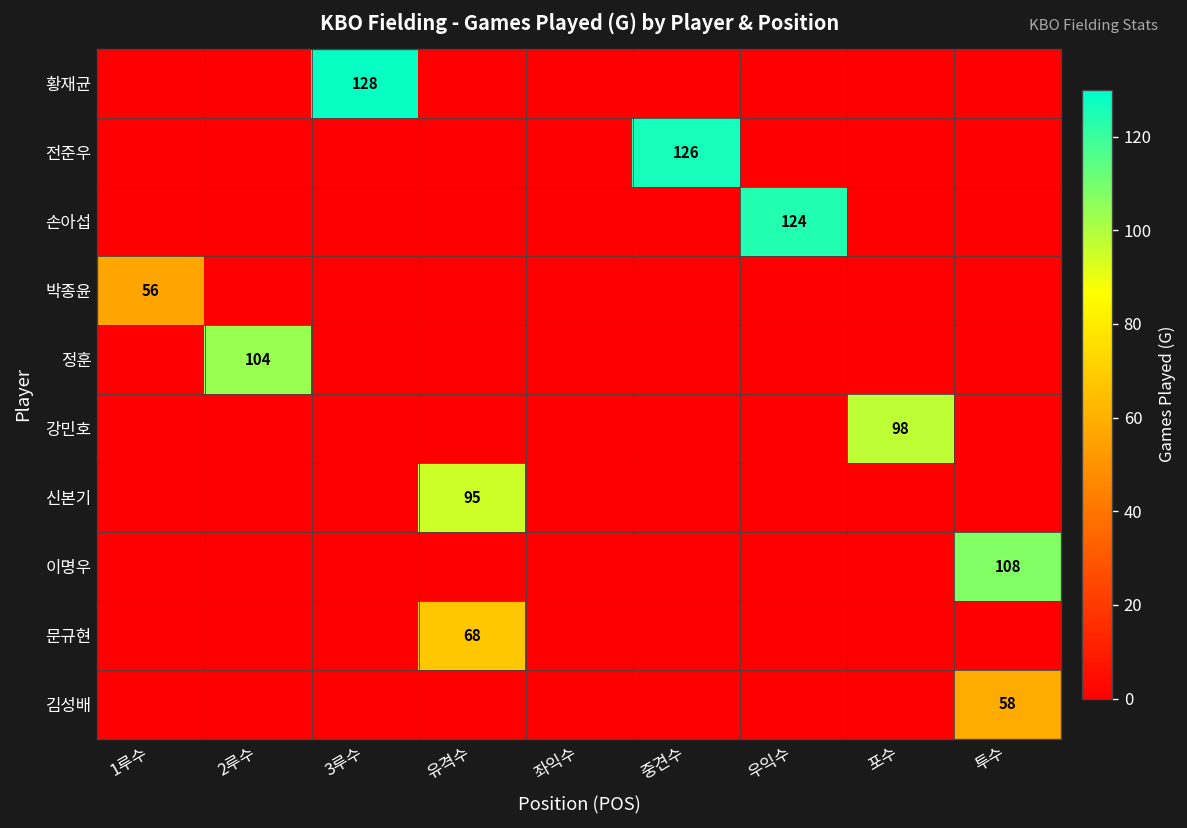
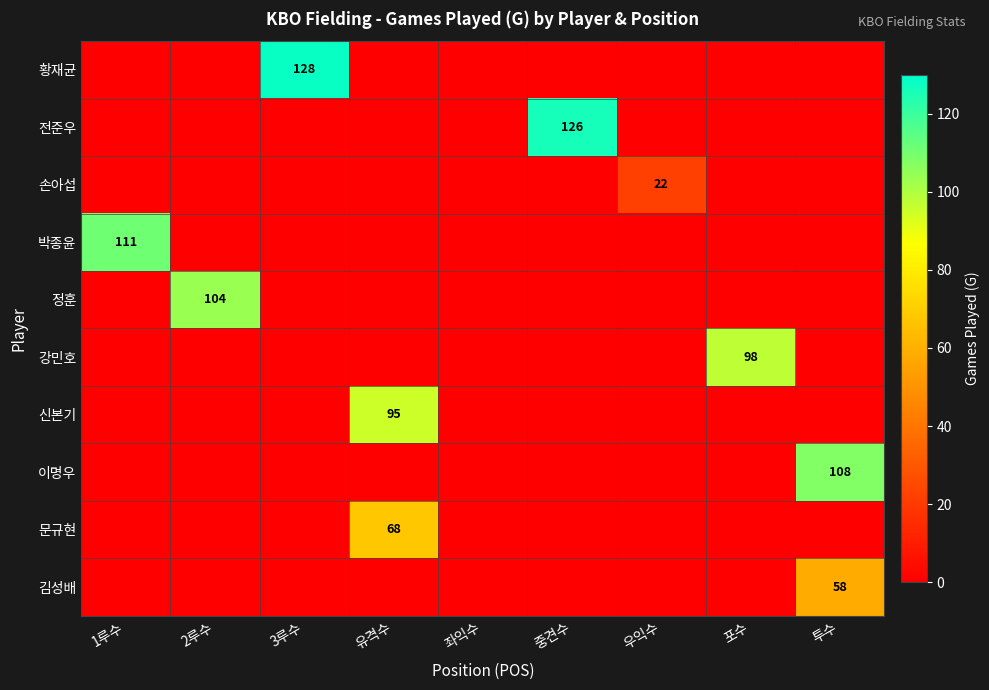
손아섭, 우익수: 124 -> 22
박종윤, 1루수: 56 -> 111
